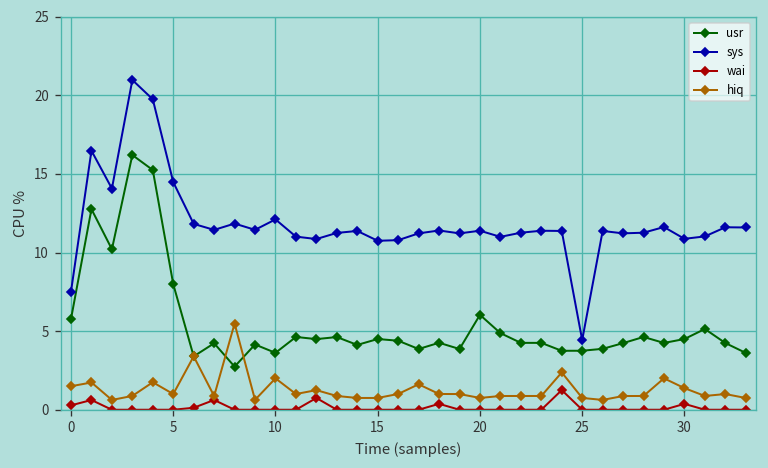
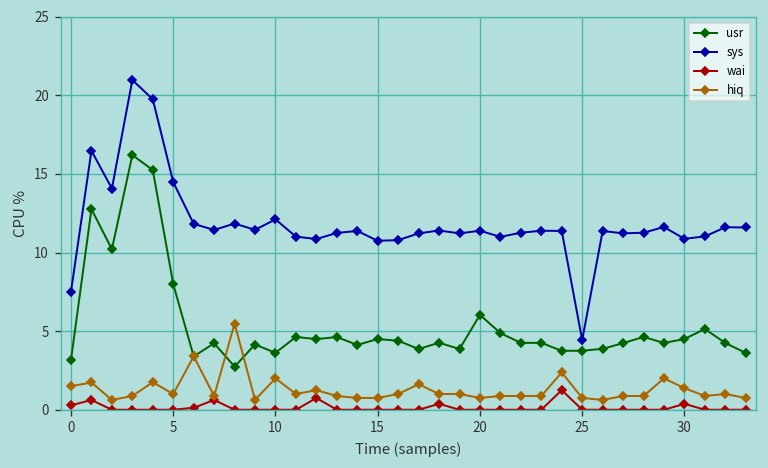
usr, 0: 5.8 -> 3.2
